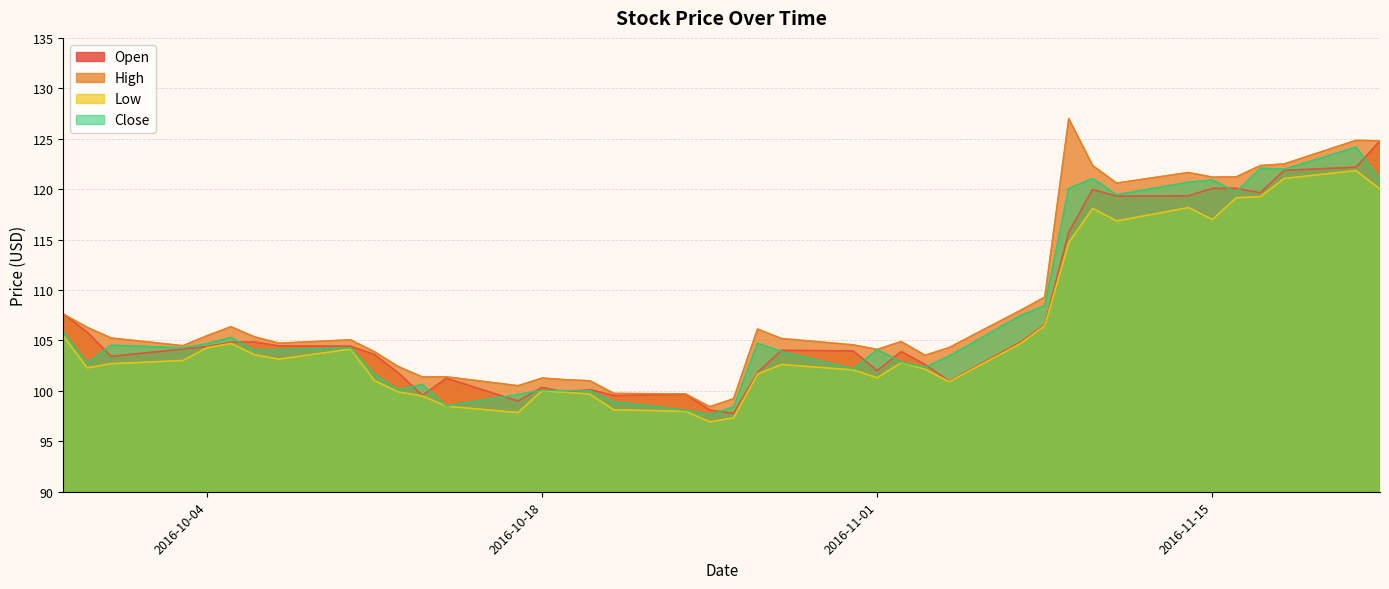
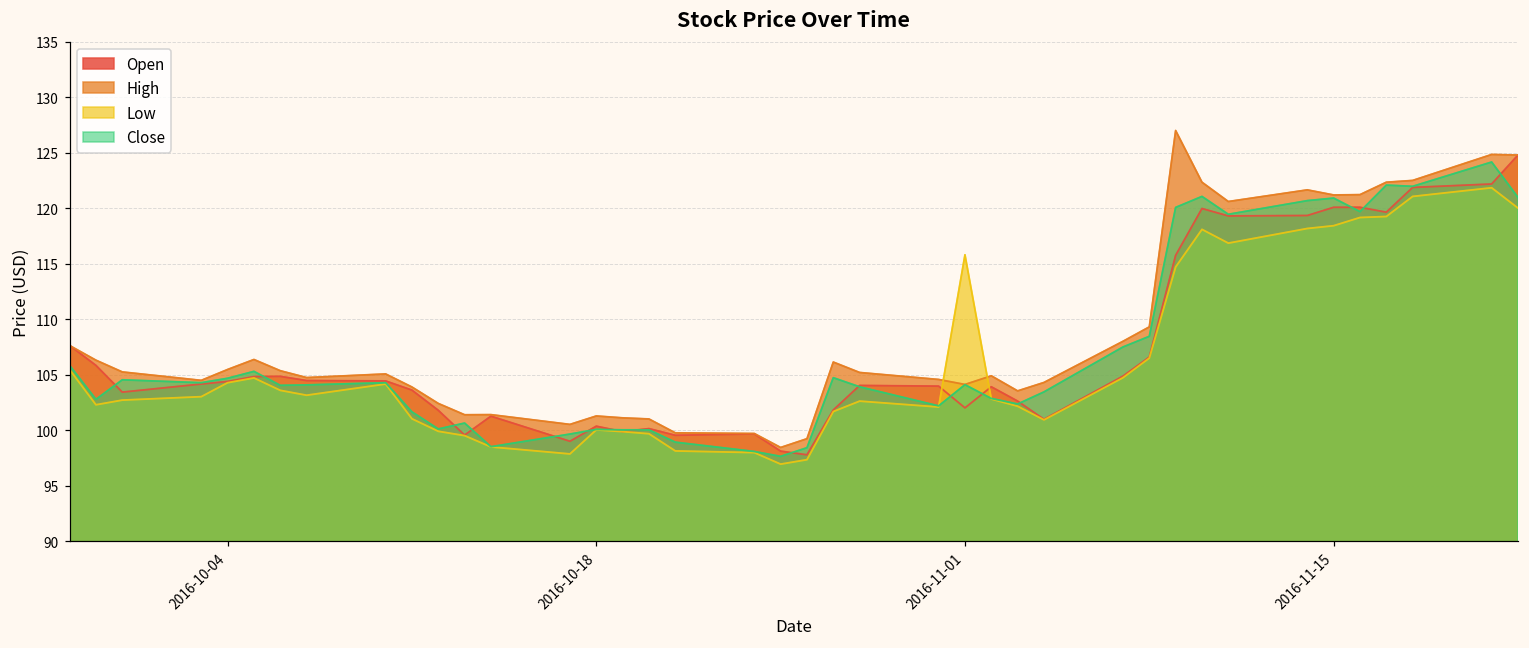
Low, 2016-11-01: 101.3 -> 115.8
Low, 2016-11-15: 117.0 -> 118.4
